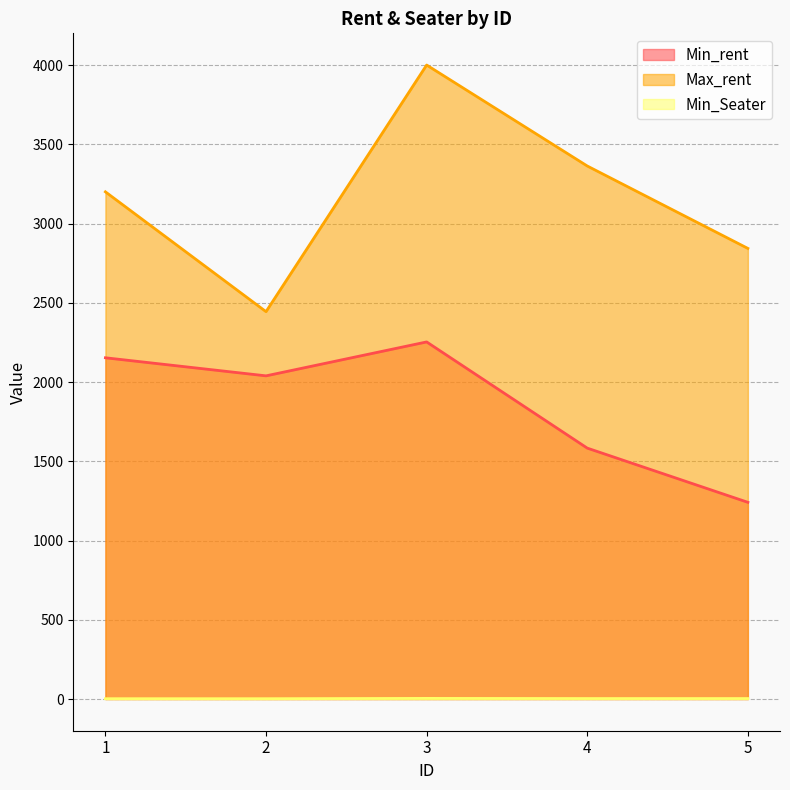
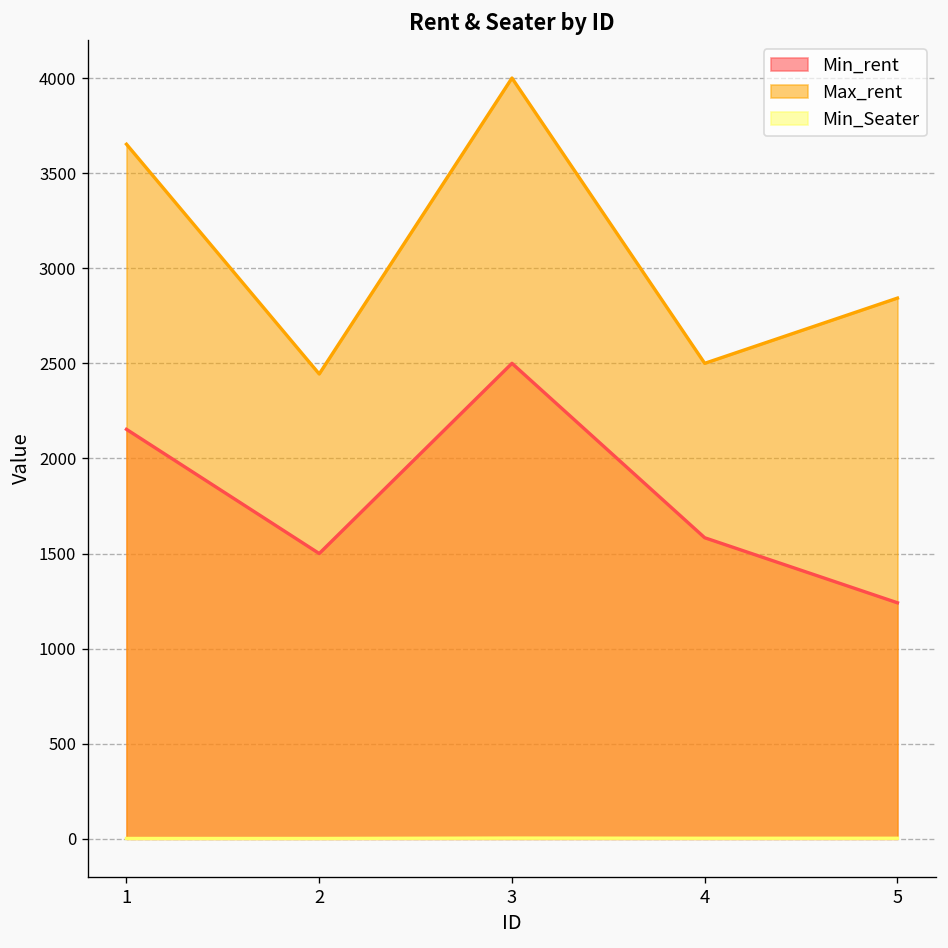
Max_rent, 1: 3200 -> 3650
Min_rent, 2: 2040 -> 1500
Min_rent, 3: 2250 -> 2500
Max_rent, 4: 3360 -> 2500
